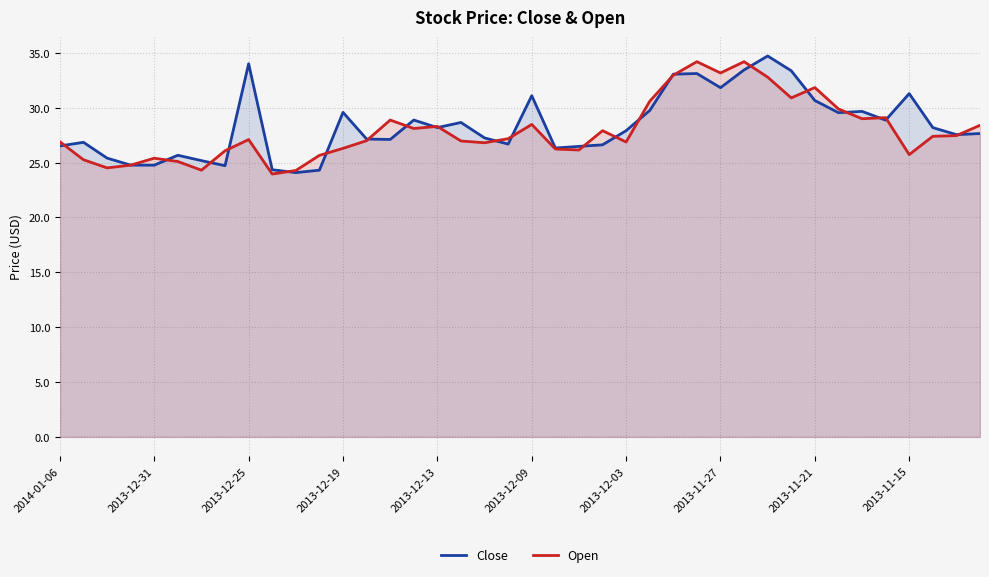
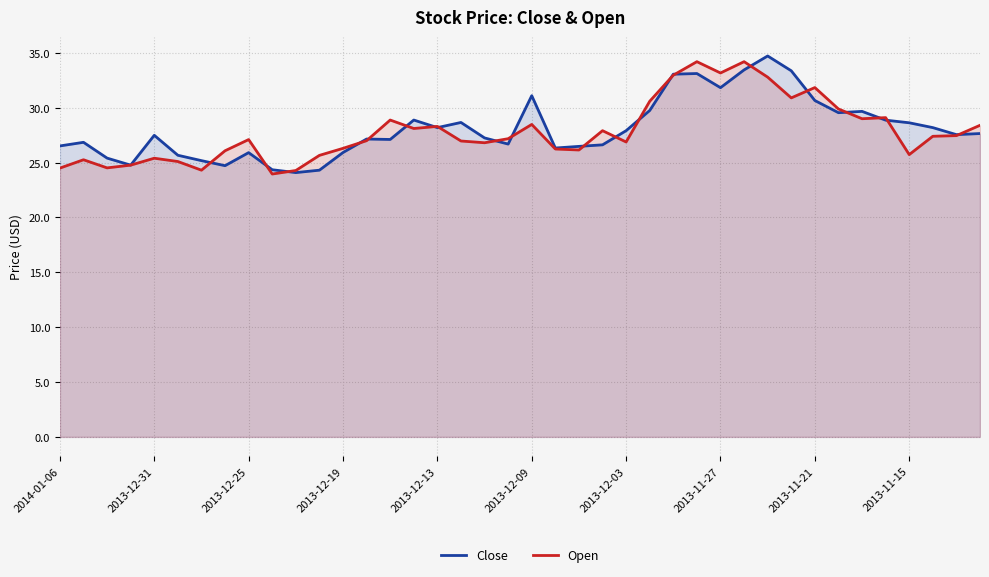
Open, 2014-01-06: 26.9 -> 24.5
Close, 2013-12-31: 24.8 -> 27.5
Close, 2013-12-25: 34.0 -> 25.9
Close, 2013-12-19: 29.6 -> 25.9
Close, 2013-11-15: 31.3 -> 28.6
